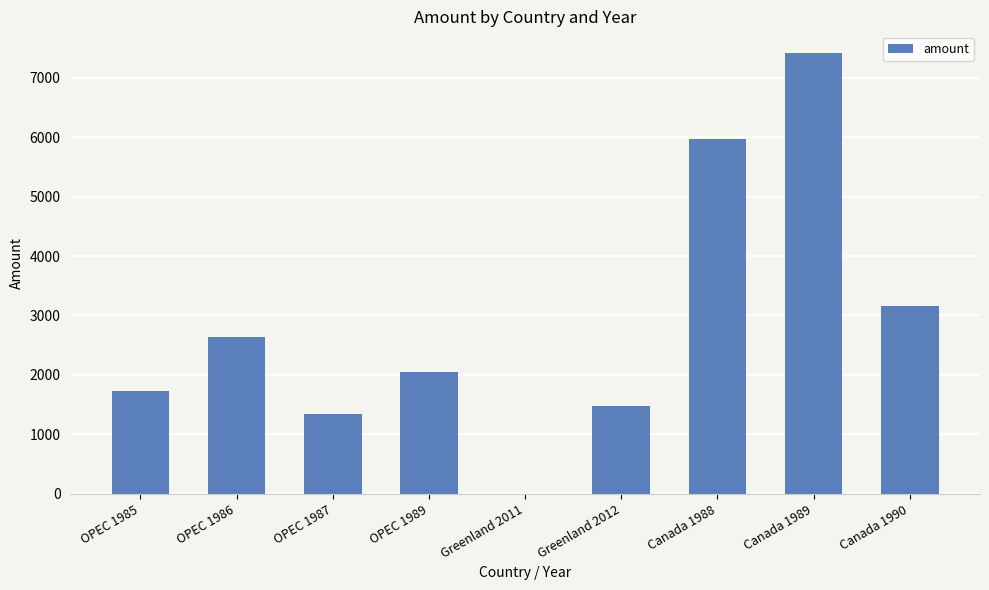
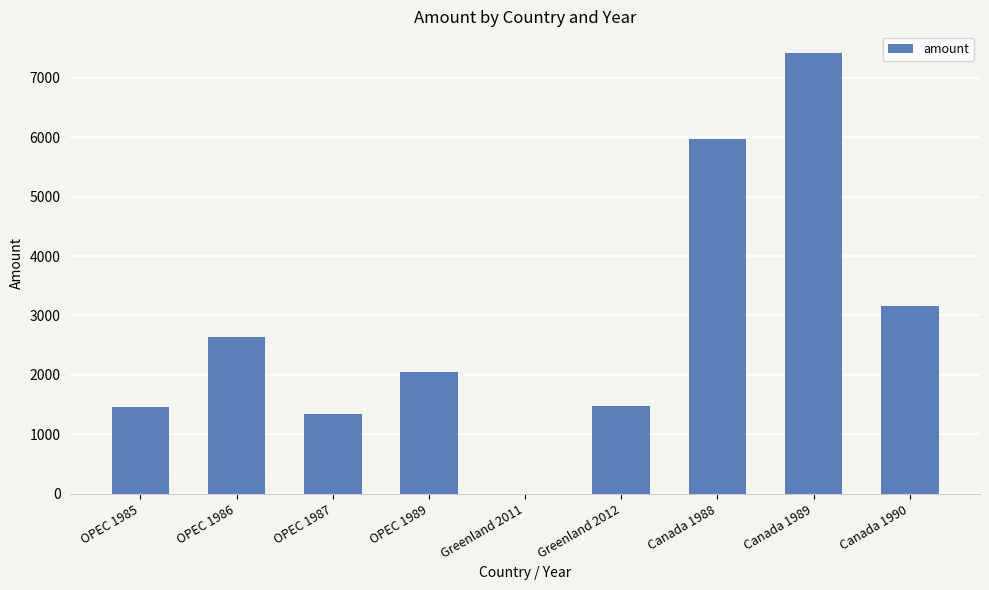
OPEC 1985: 1700 -> 1500
